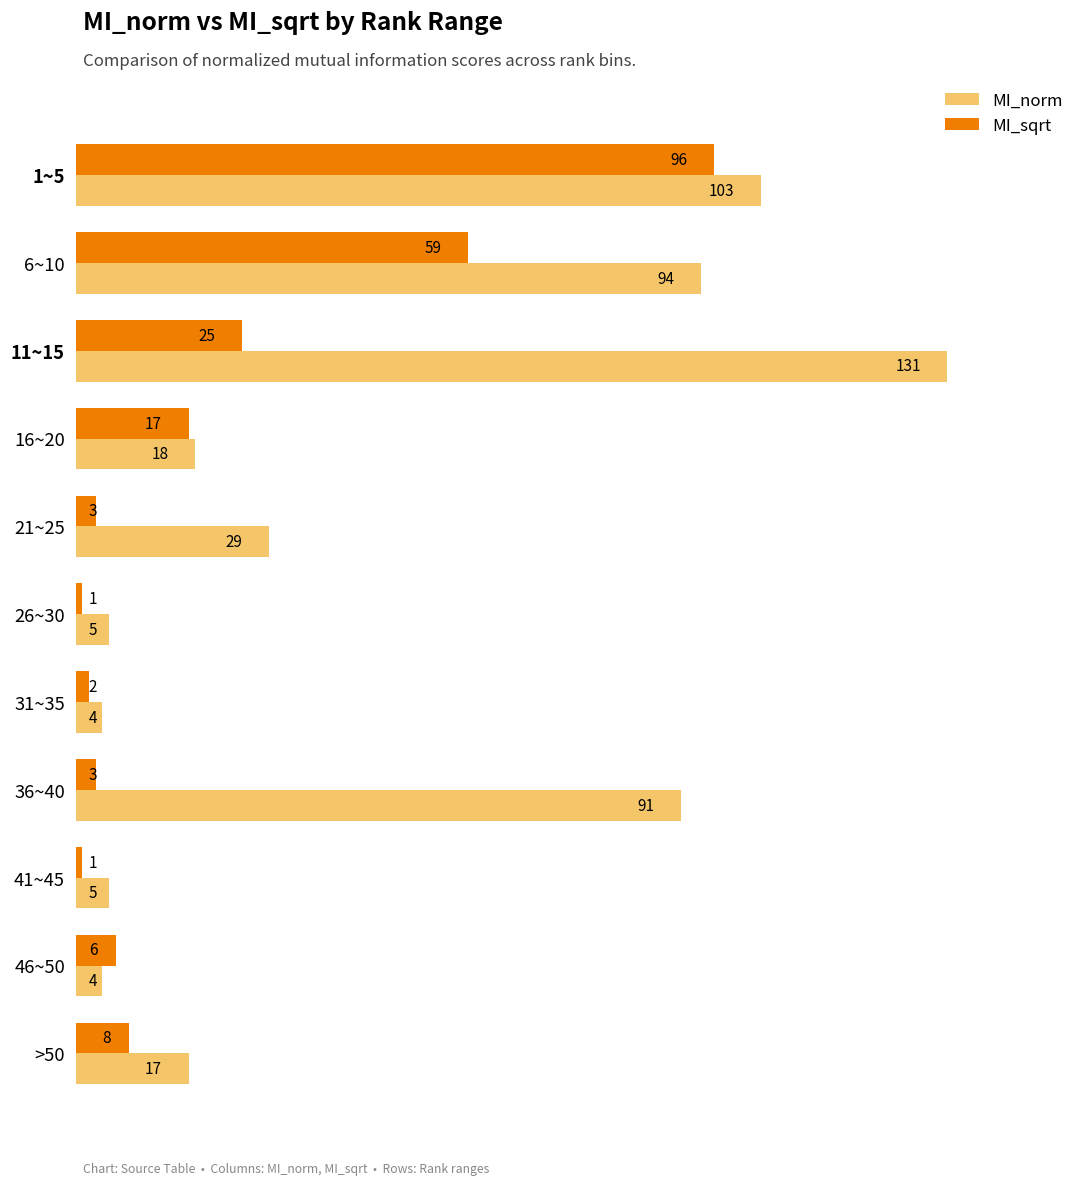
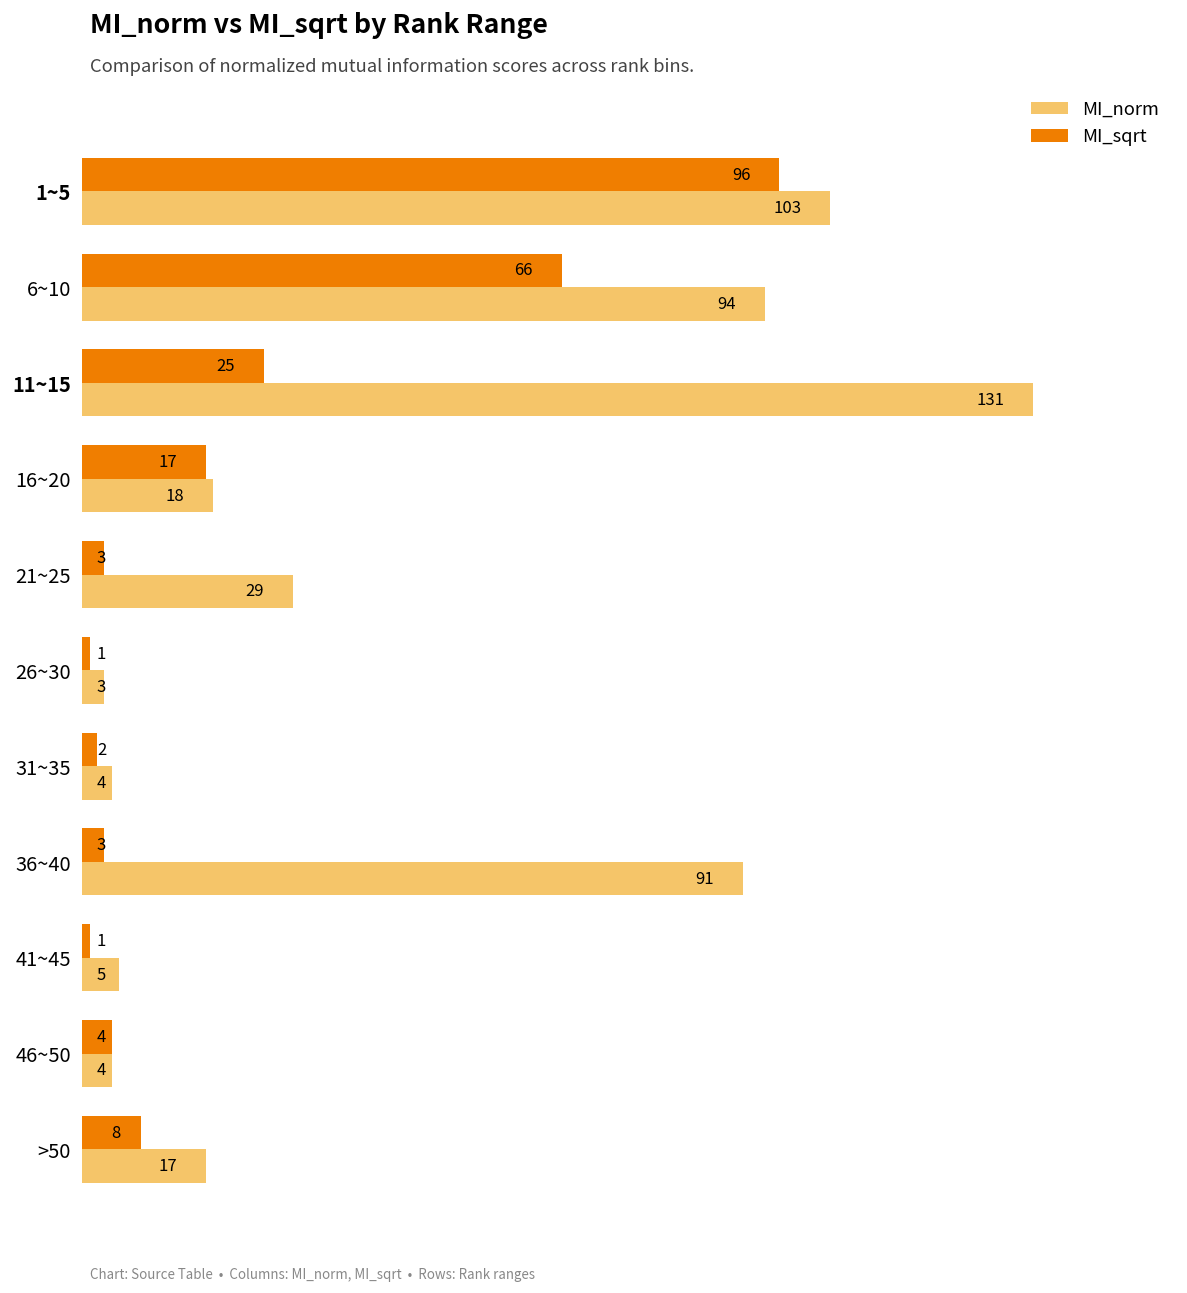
MI_sqrt, 6~10: 59 -> 66
MI_norm, 26~30: 5 -> 3
MI_sqrt, 46~50: 6 -> 4
